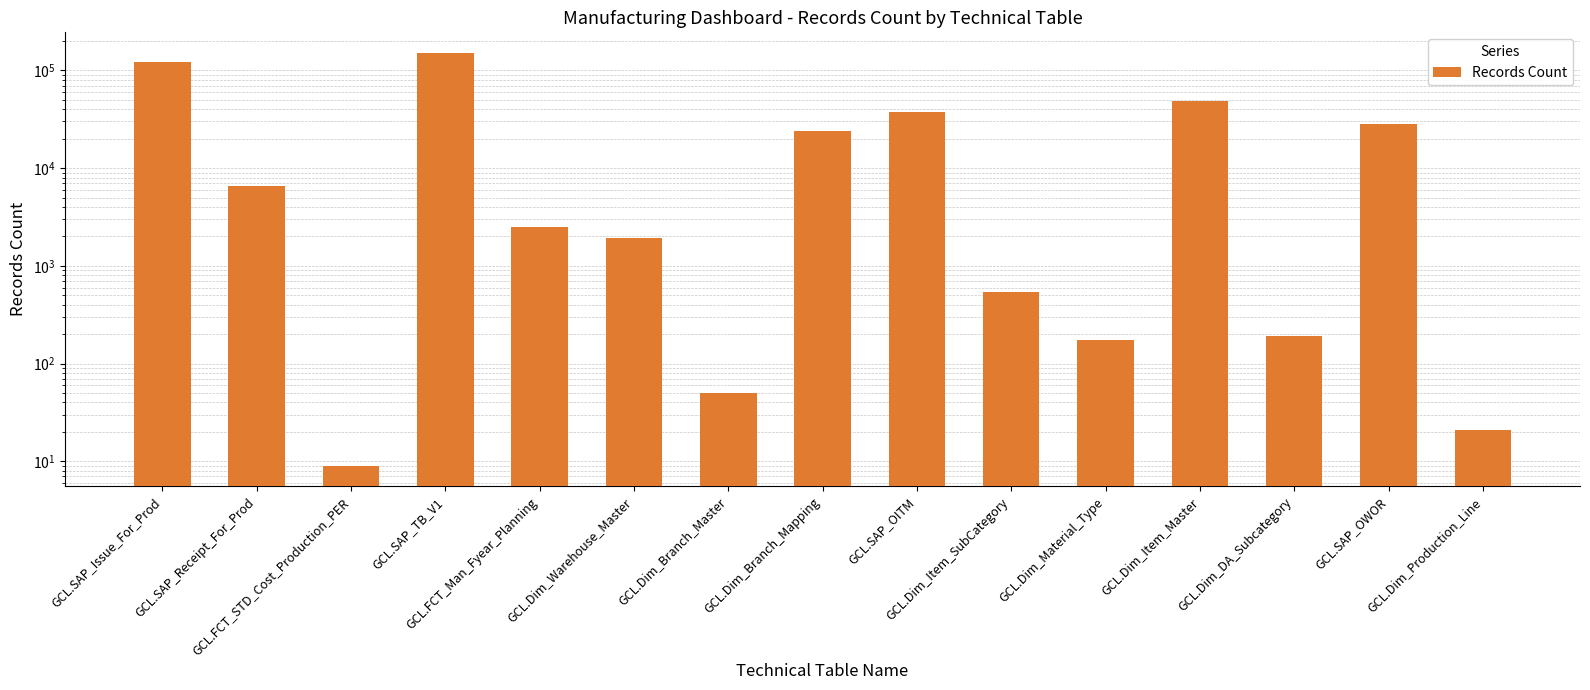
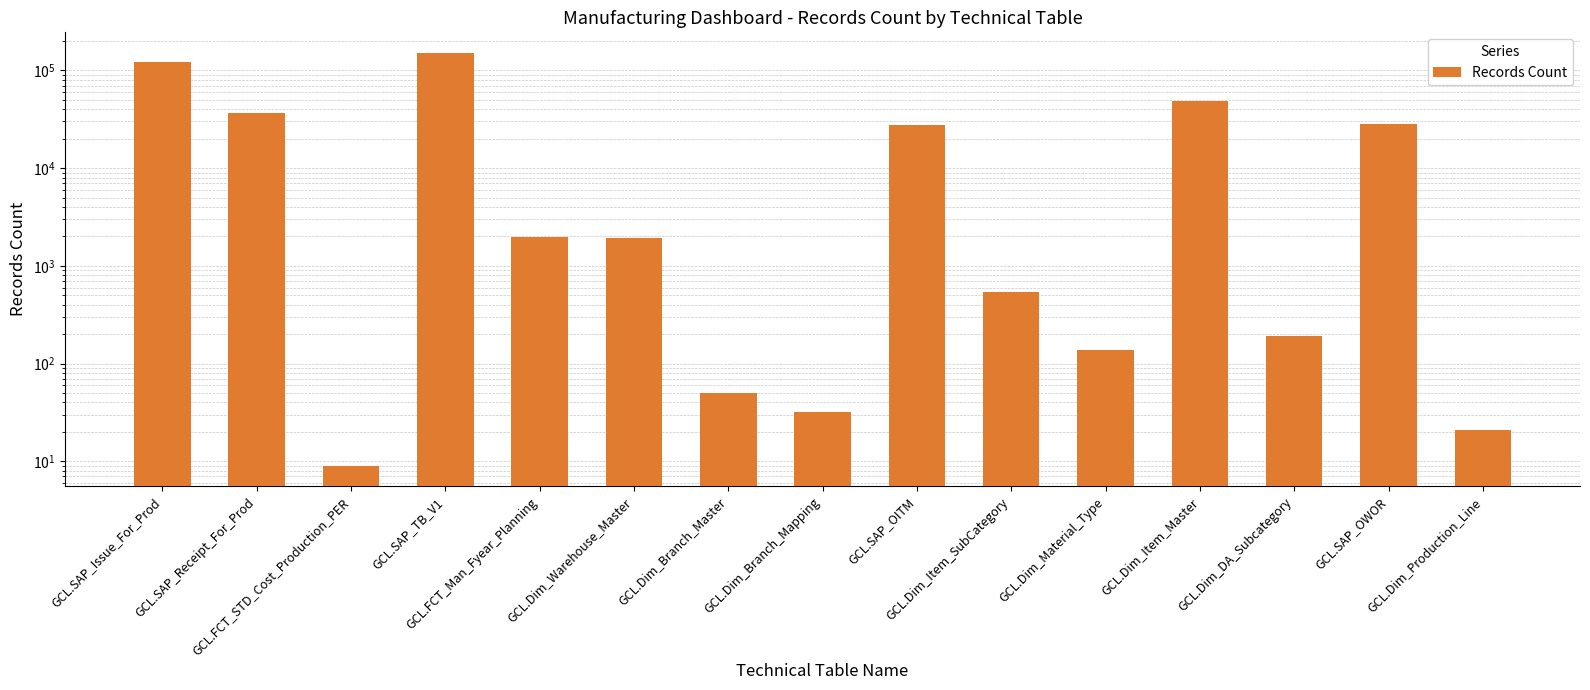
GCL.SAP_Receipt_For_Prod: 7000 -> 36000
GCL.FCT_Man_Fyear_Planning: 2500 -> 2000
GCL.Dim_Branch_Mapping: 24000 -> 32
GCL.SAP_OITM: 38000 -> 27000
GCL.Dim_Material_Type: 170 -> 140
